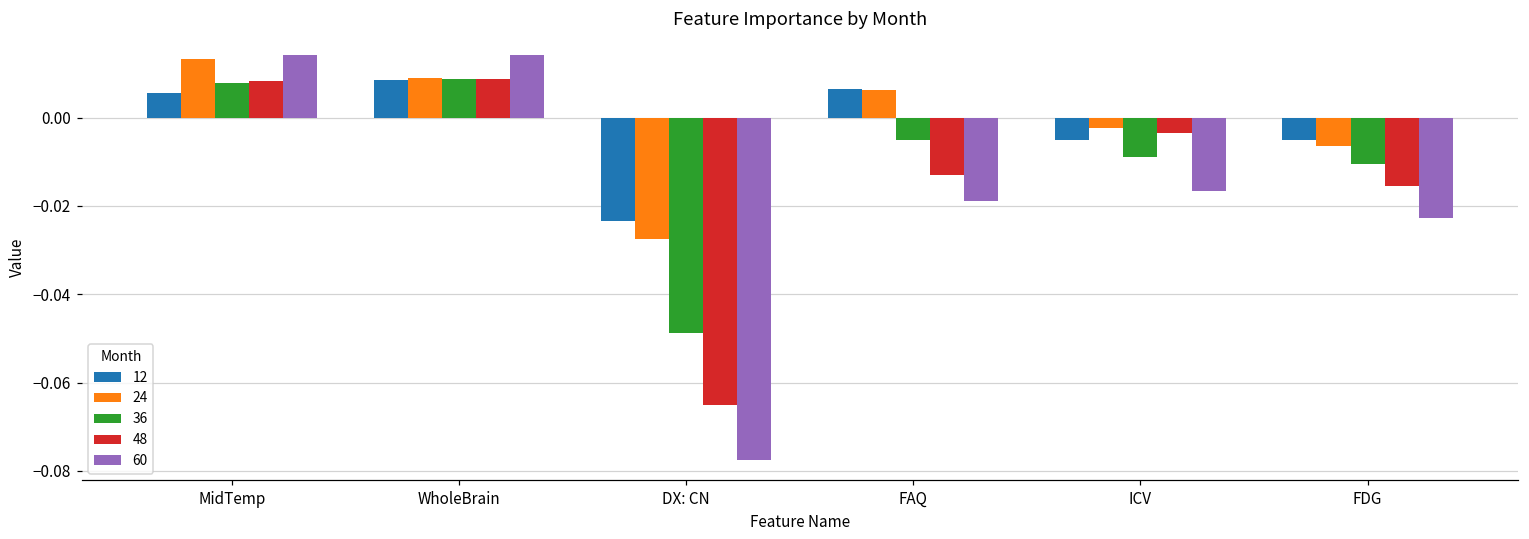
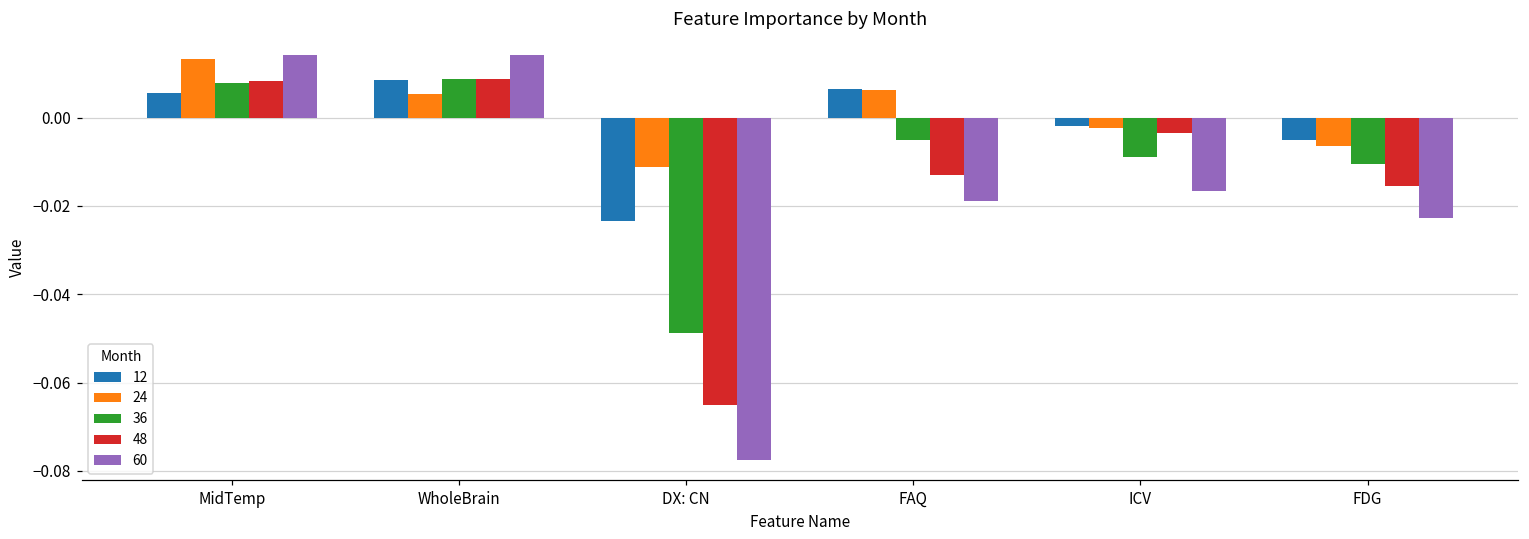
24, WholeBrain: 0.009 -> 0.005
24, DX: CN: -0.028 -> -0.011
12, ICV: -0.005 -> -0.002
